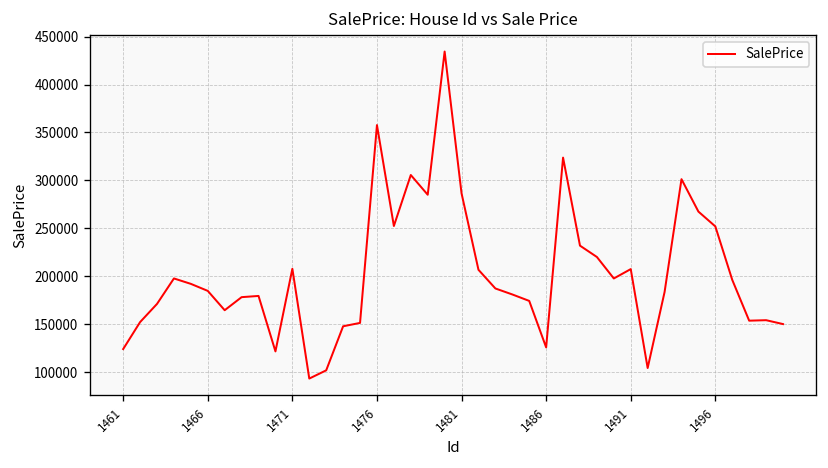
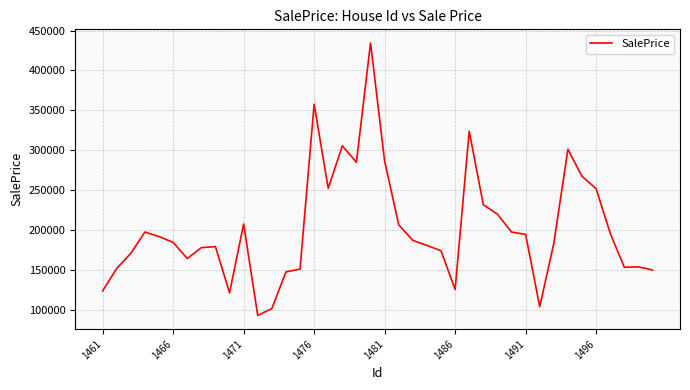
1491: 210000 -> 190000
